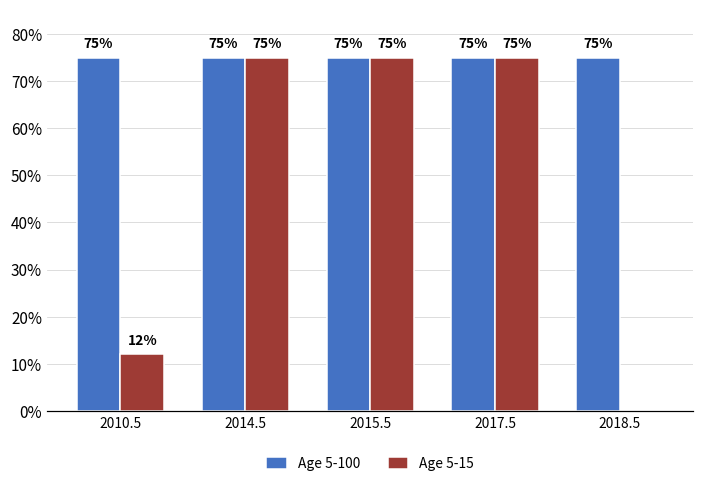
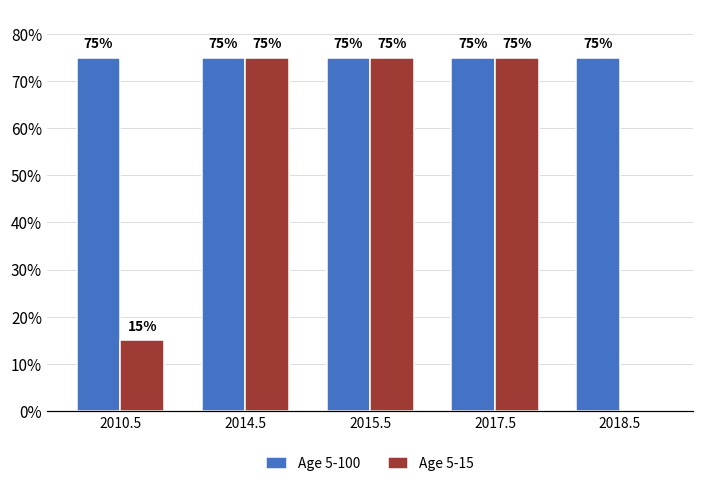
Age 5-15, 2010.5: 12% -> 15%
